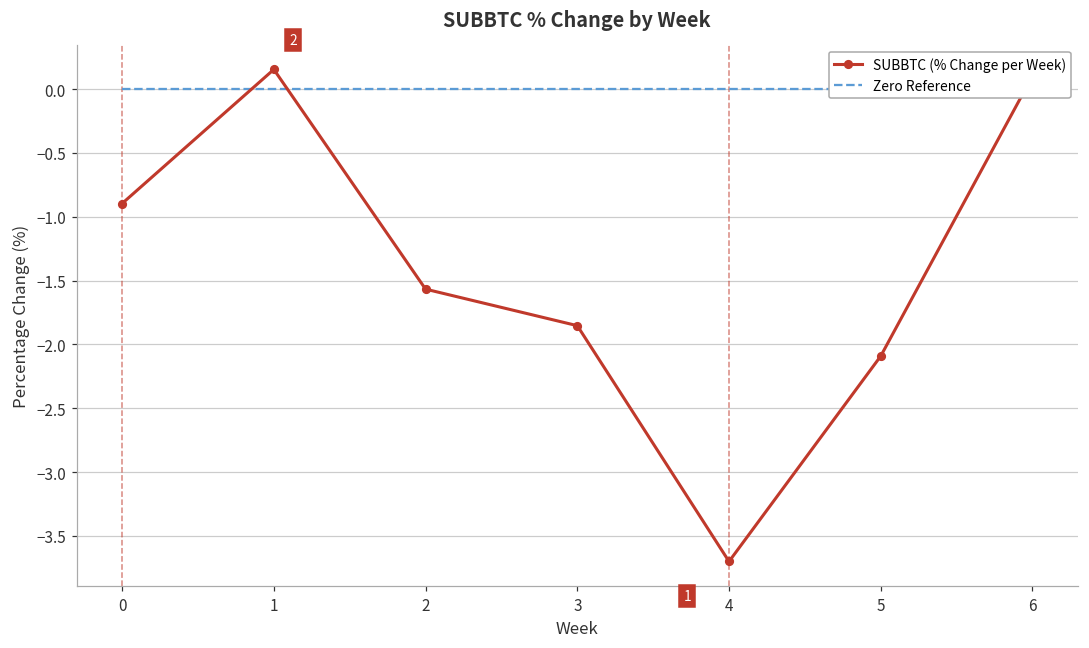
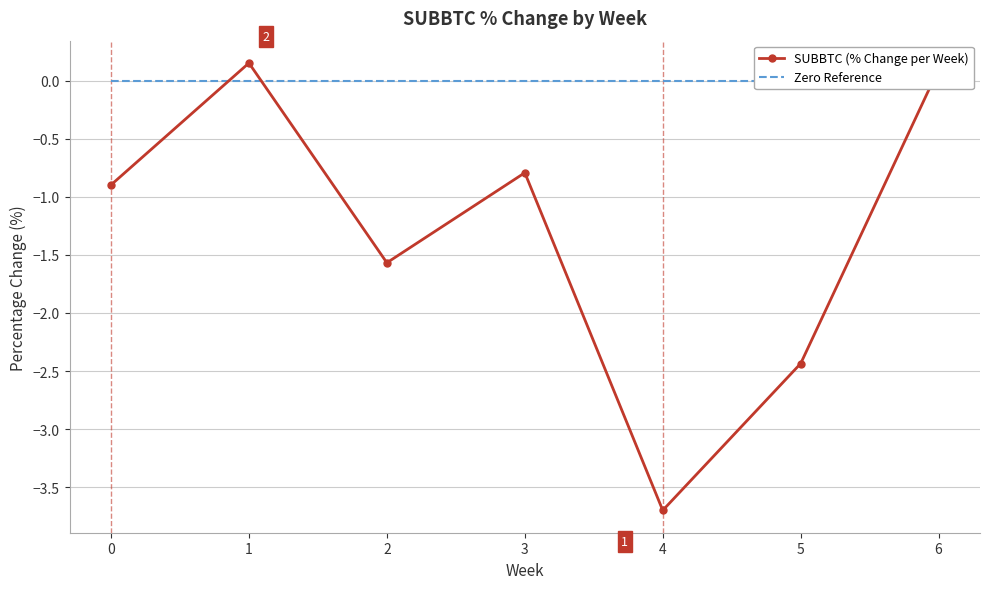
SUBBTC (% Change per Week), 3: -1.85 -> -0.79
SUBBTC (% Change per Week), 5: -2.09 -> -2.44
